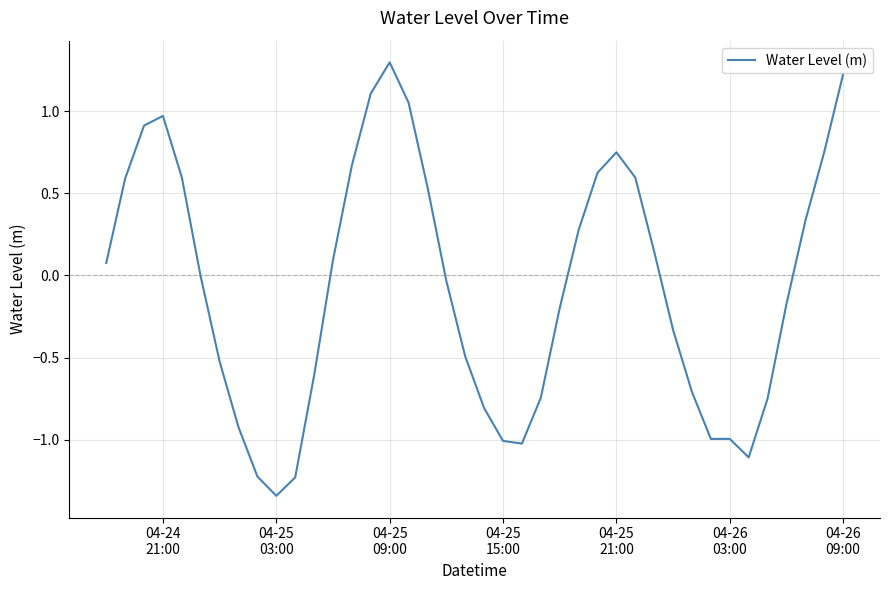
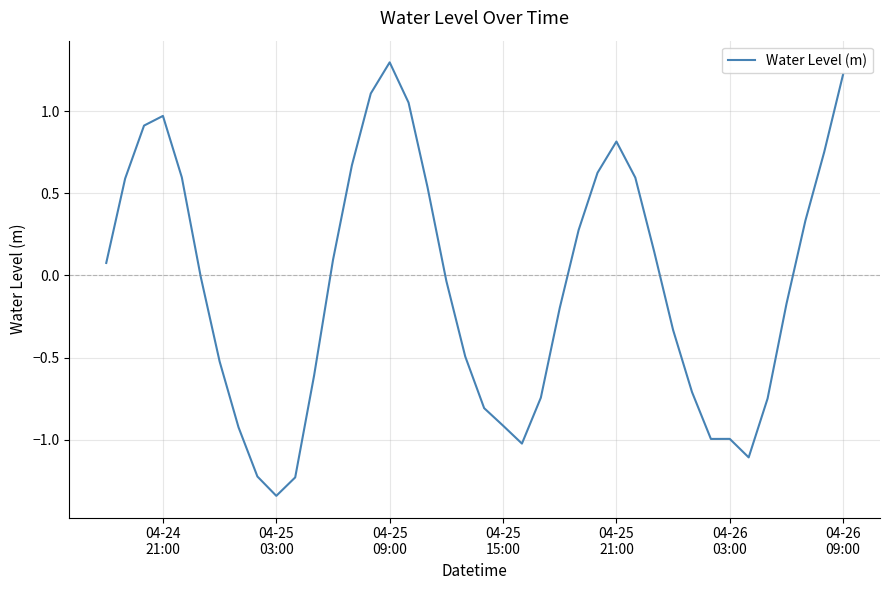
04-25 15:00: -1.01 -> -0.91
04-25 21:00: 0.75 -> 0.82
